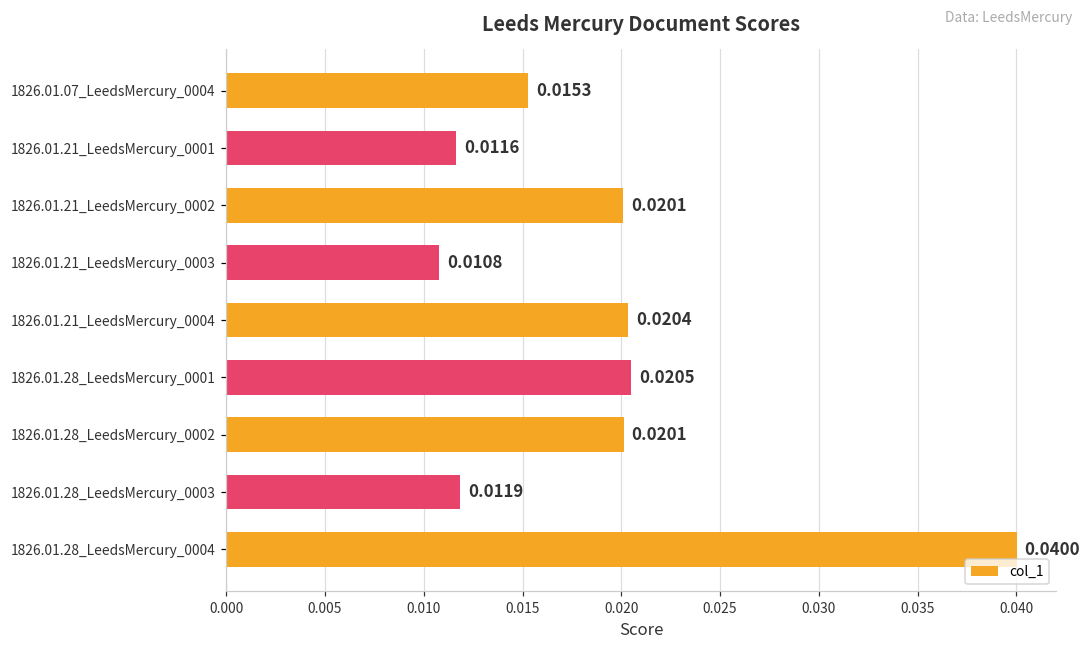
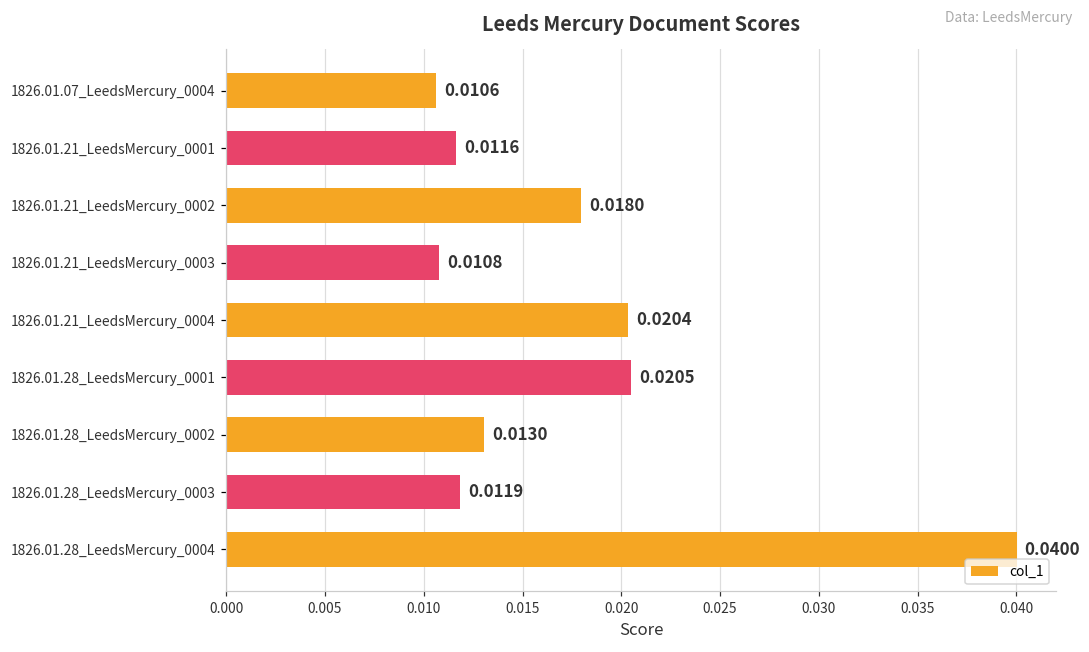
1826.01.07_LeedsMercury_0004: 0.0153 -> 0.0106
1826.01.21_LeedsMercury_0002: 0.0201 -> 0.0180
1826.01.28_LeedsMercury_0002: 0.0201 -> 0.0130
